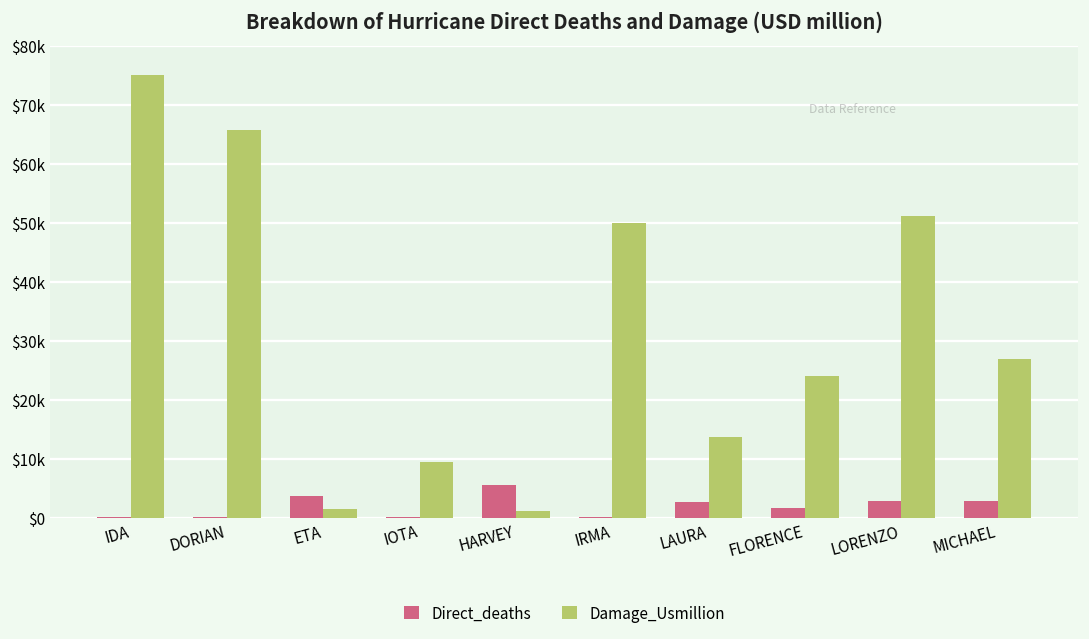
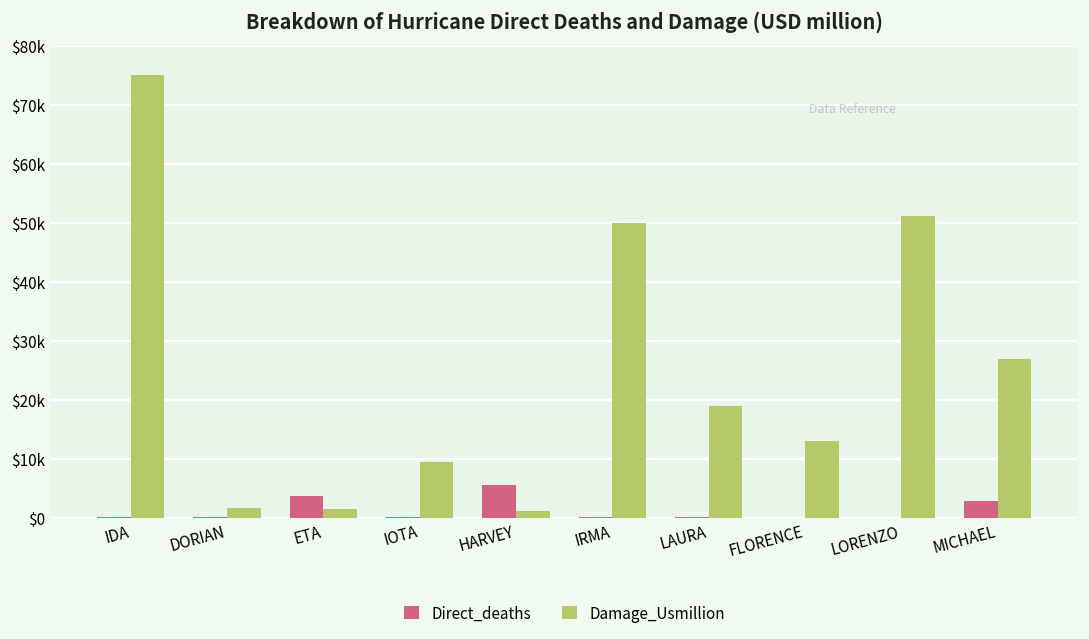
Damage_Usmillion, DORIAN: $66000 -> $2000
Direct_deaths, LAURA: $3000 -> $0
Damage_Usmillion, LAURA: $14000 -> $19000
Direct_deaths, FLORENCE: $2000 -> $0
Damage_Usmillion, FLORENCE: $24000 -> $13000
Direct_deaths, LORENZO: $3000 -> $0
